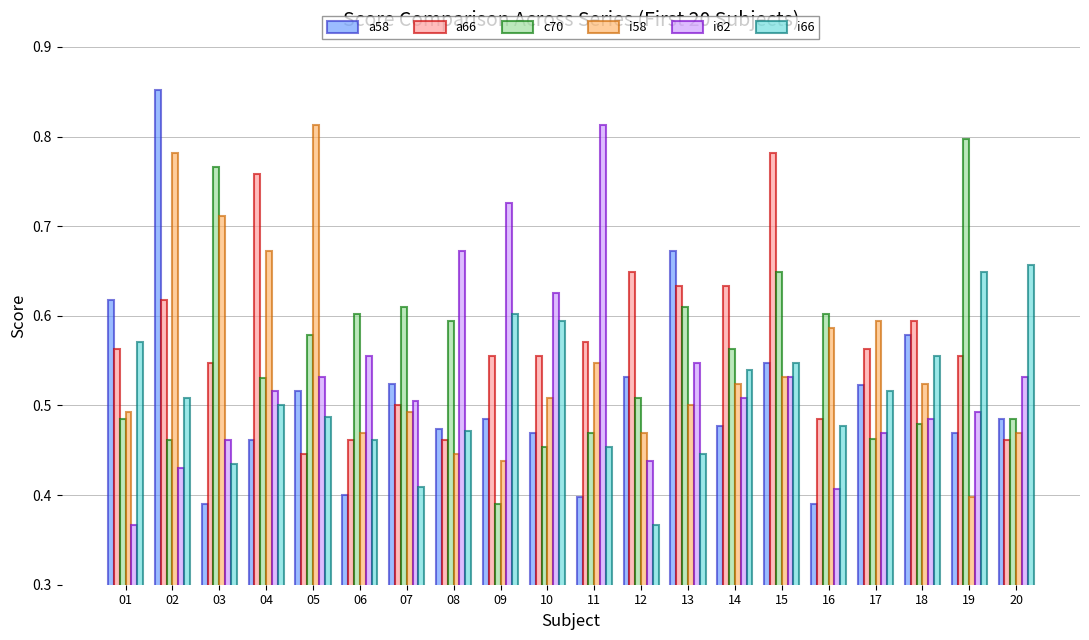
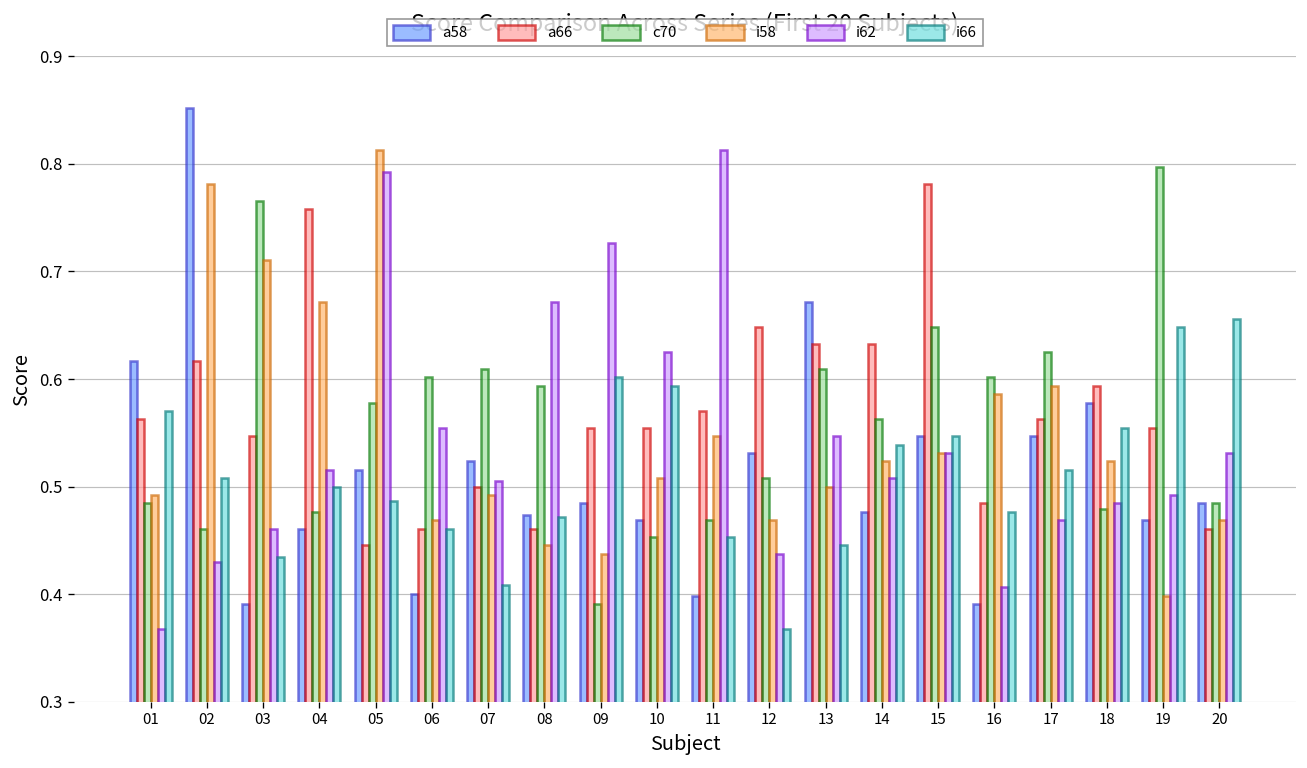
c70, 04: 0.53 -> 0.48
i62, 05: 0.53 -> 0.79
a58, 17: 0.52 -> 0.55
c70, 17: 0.46 -> 0.63
